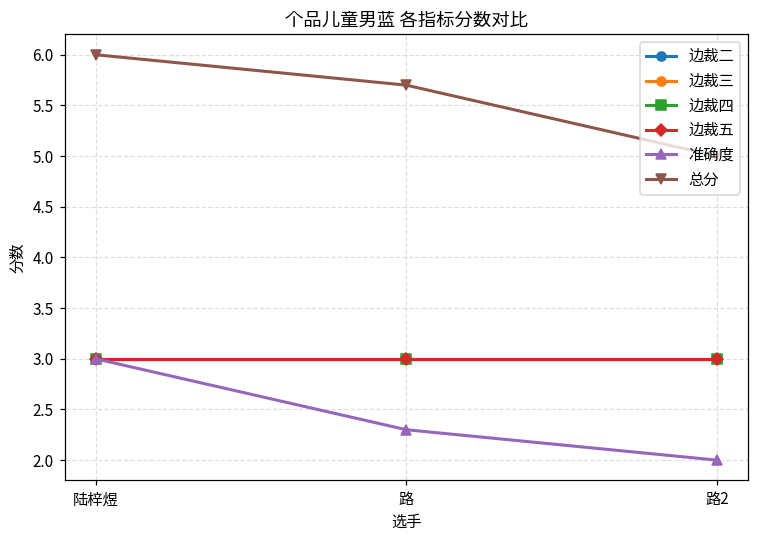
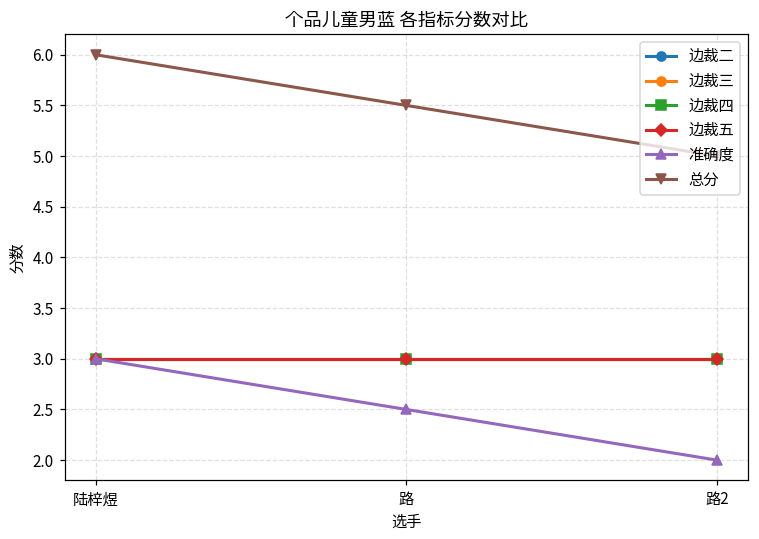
准确度, 路: 2.3 -> 2.5
总分, 路: 5.7 -> 5.5
